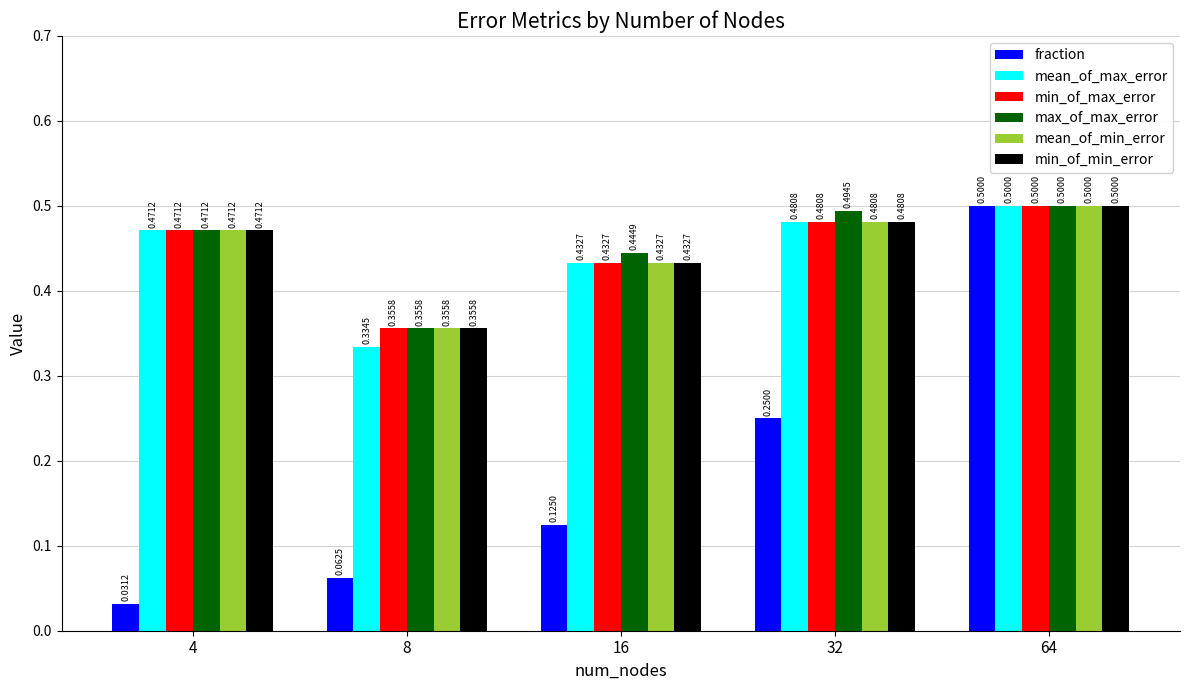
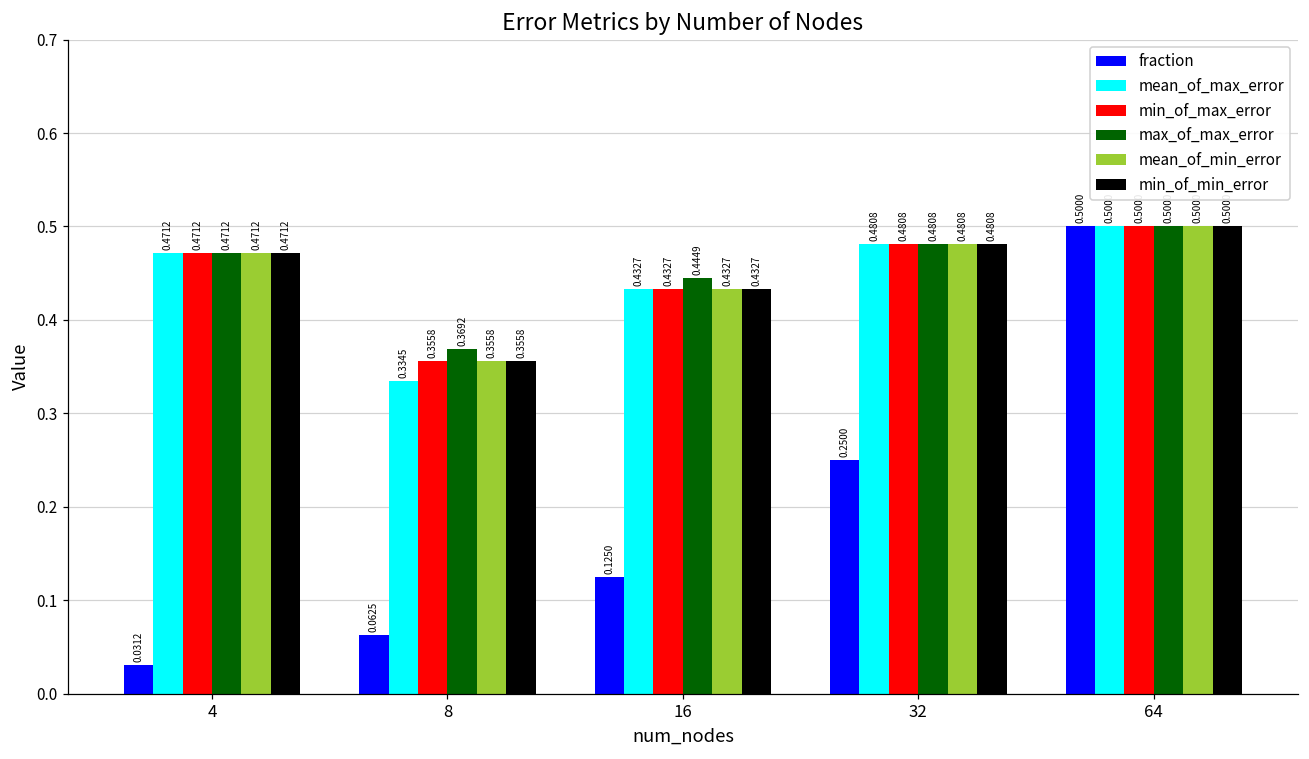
max_of_max_error, 8: 0.3558 -> 0.3692
max_of_max_error, 32: 0.4945 -> 0.4808
